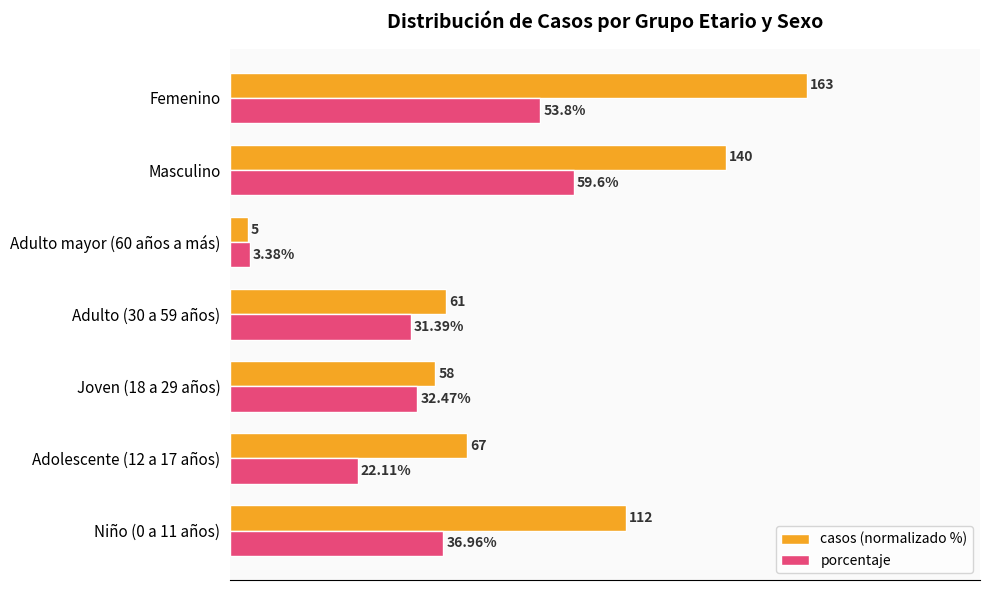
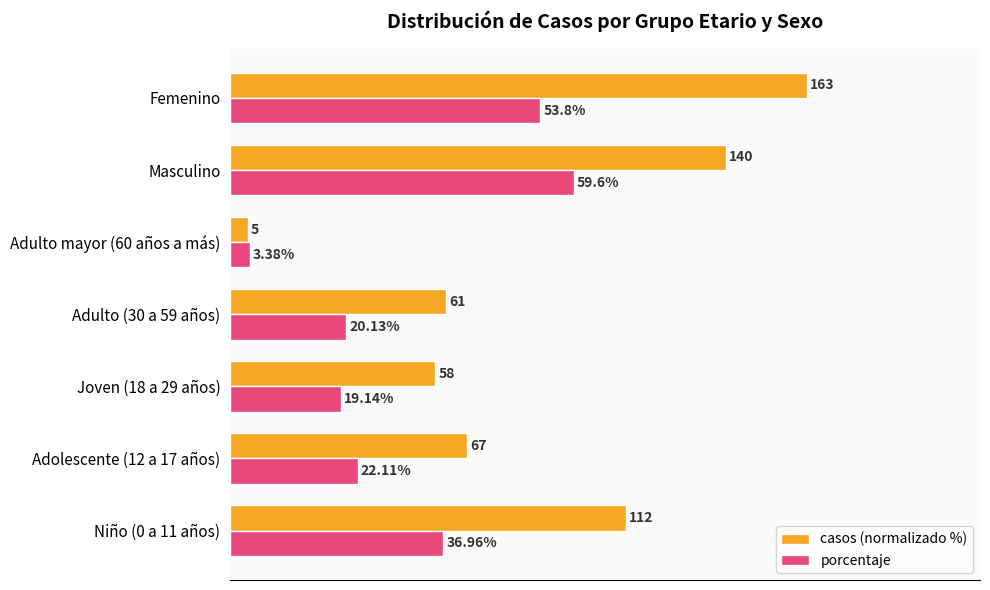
porcentaje, Adulto (30 a 59 años): 31.39% -> 20.13%
porcentaje, Joven (18 a 29 años): 32.47% -> 19.14%
